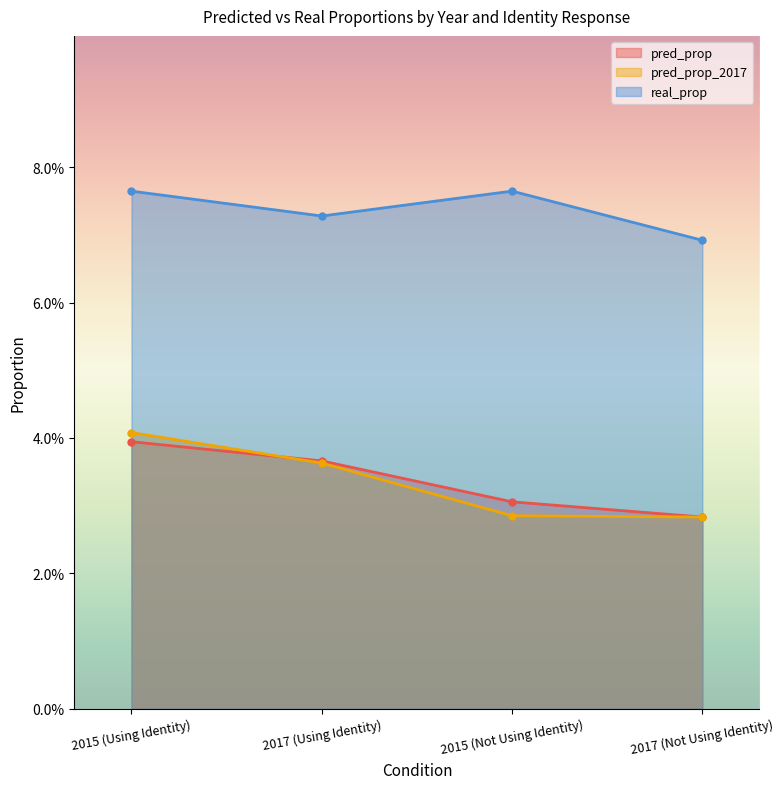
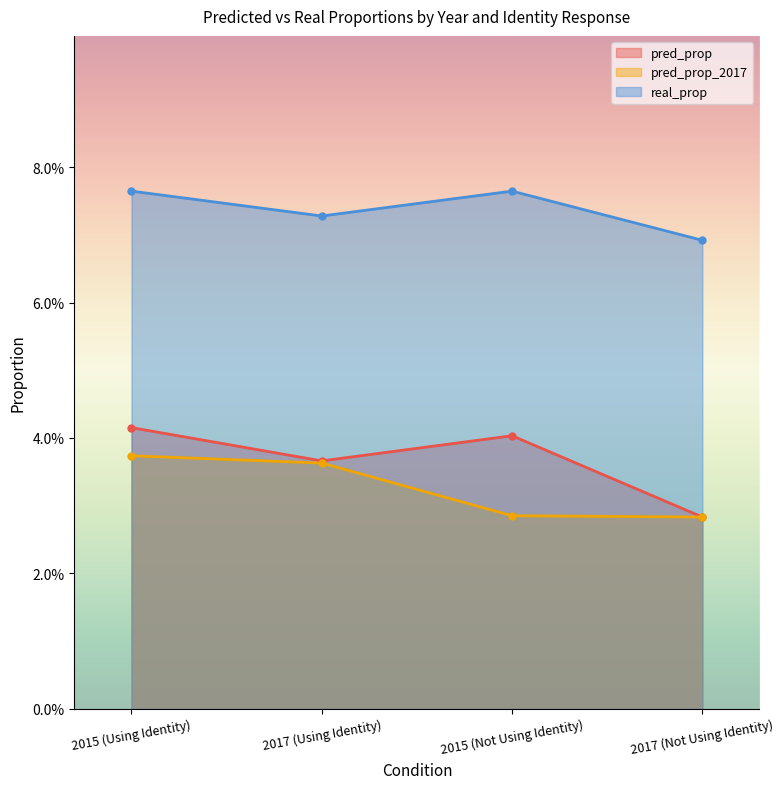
pred_prop, 2015 (Using Identity): 3.9% -> 4.2%
pred_prop_2017, 2015 (Using Identity): 4.1% -> 3.7%
pred_prop, 2015 (Not Using Identity): 3.1% -> 4.0%
